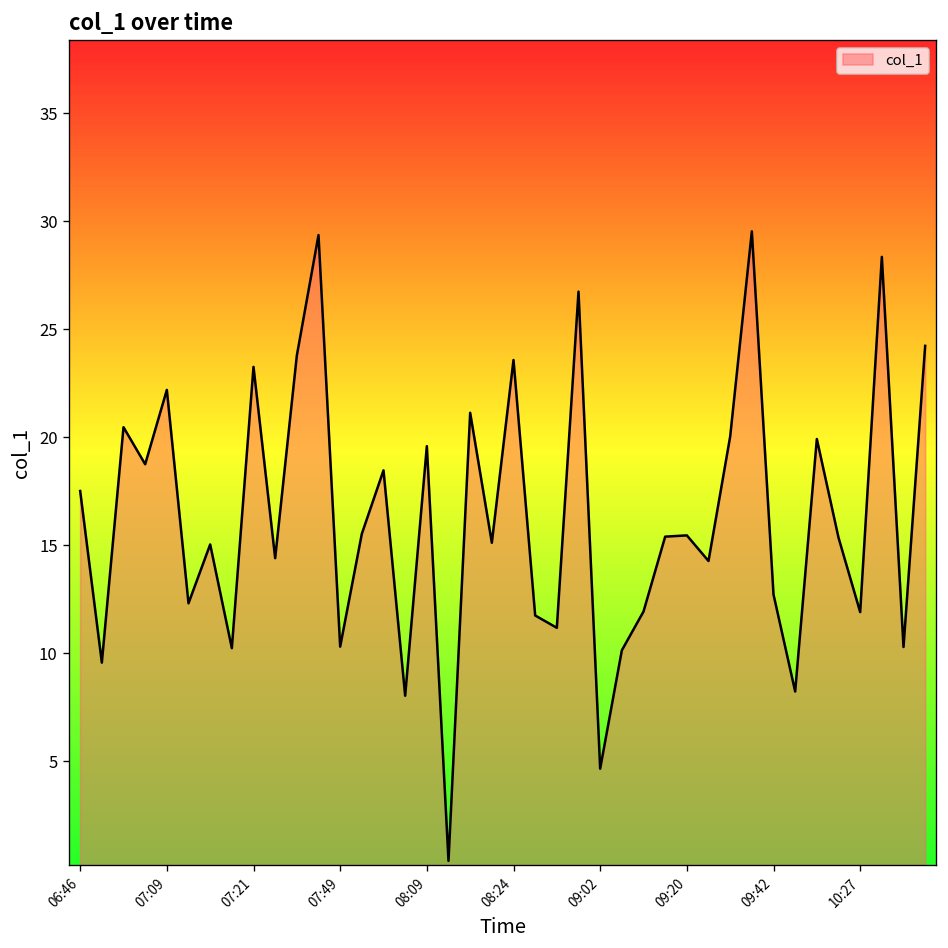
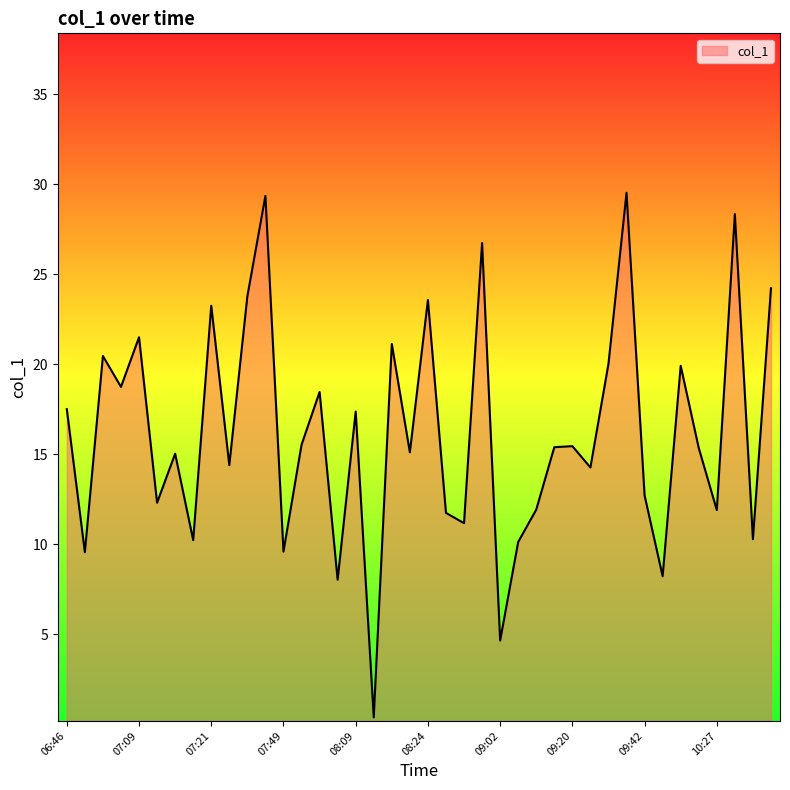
07:09: 22.2 -> 21.5
07:49: 10.3 -> 9.6
08:09: 19.6 -> 17.4
